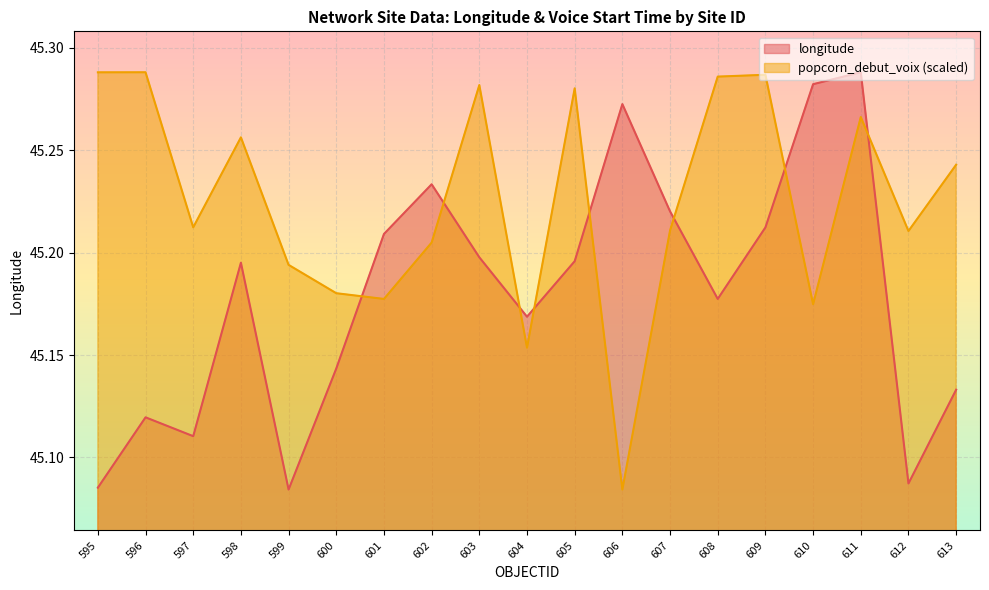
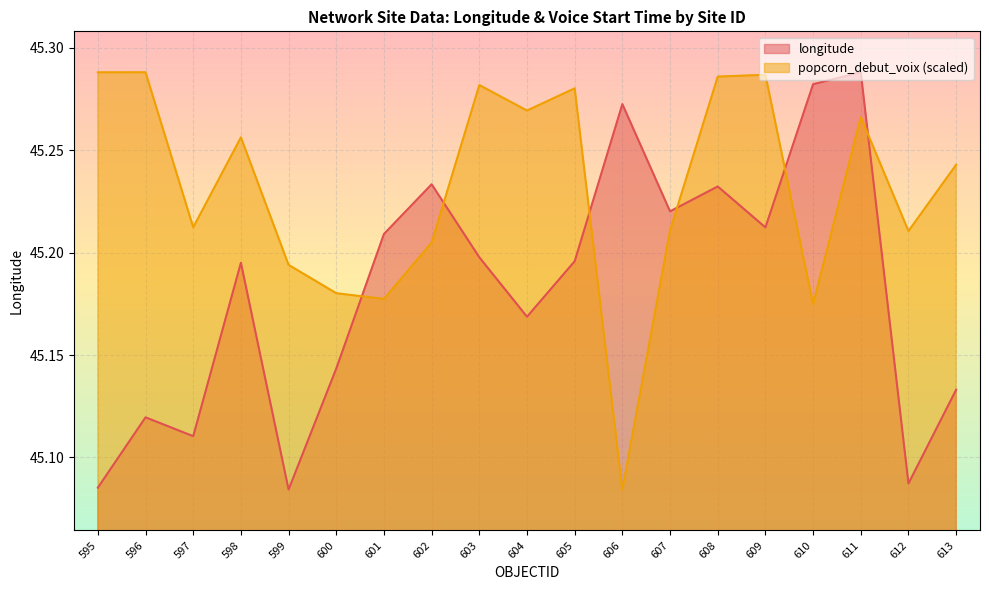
popcorn_debut_voix (scaled), 604: 45.154 -> 45.269
longitude, 608: 45.177 -> 45.232
